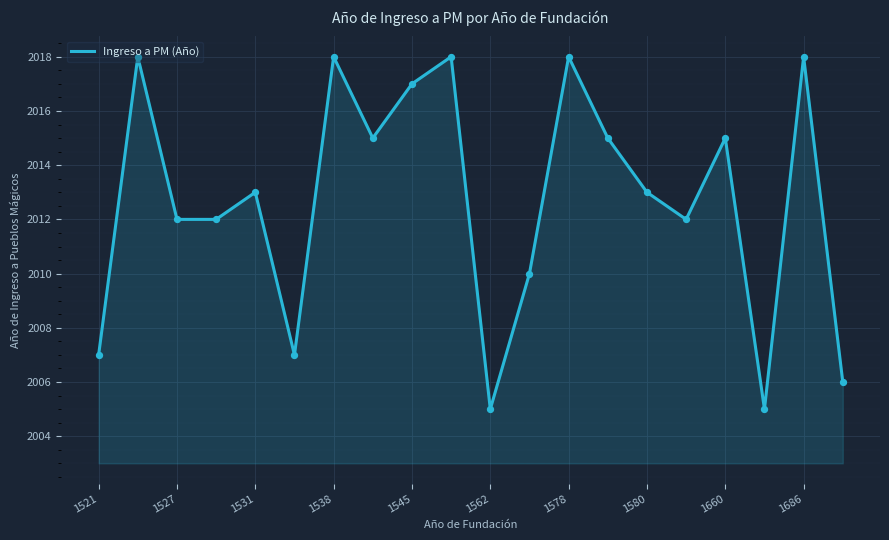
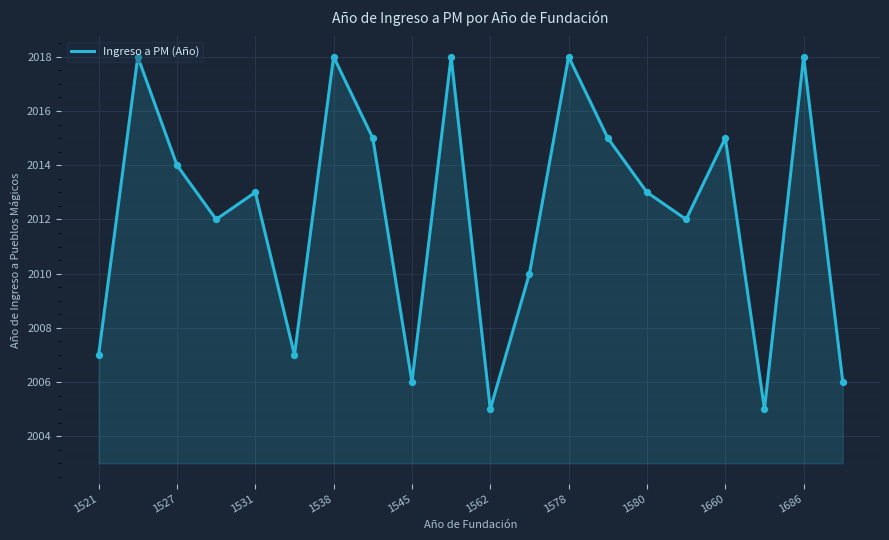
1527: 2012 -> 2014
1545: 2017 -> 2006
